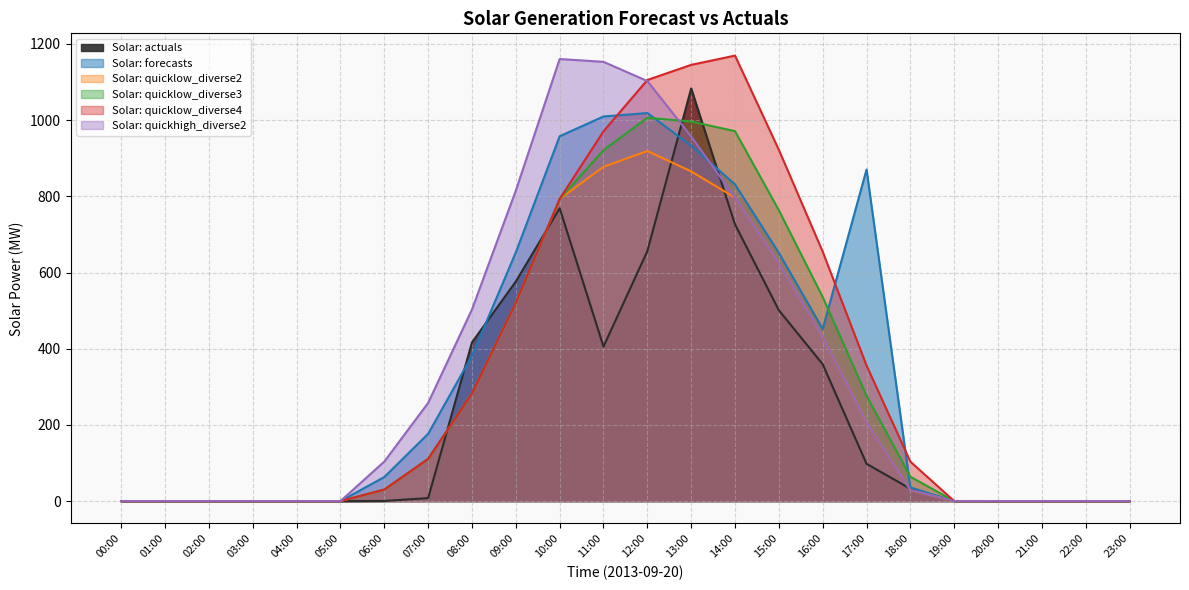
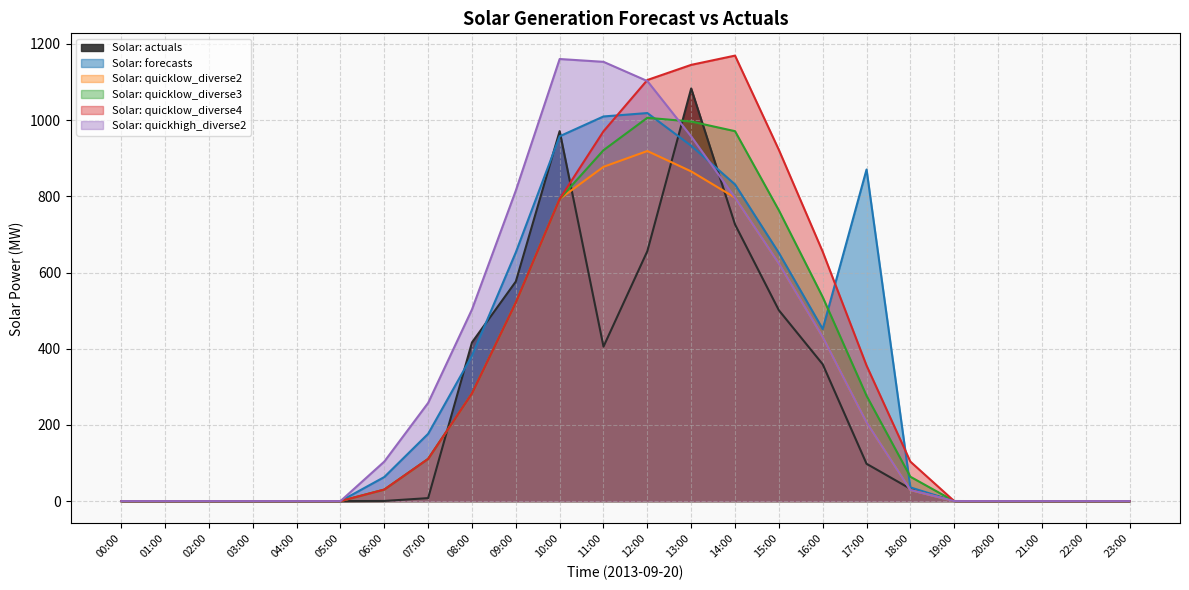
Solar: actuals, 10:00: 770 -> 970
